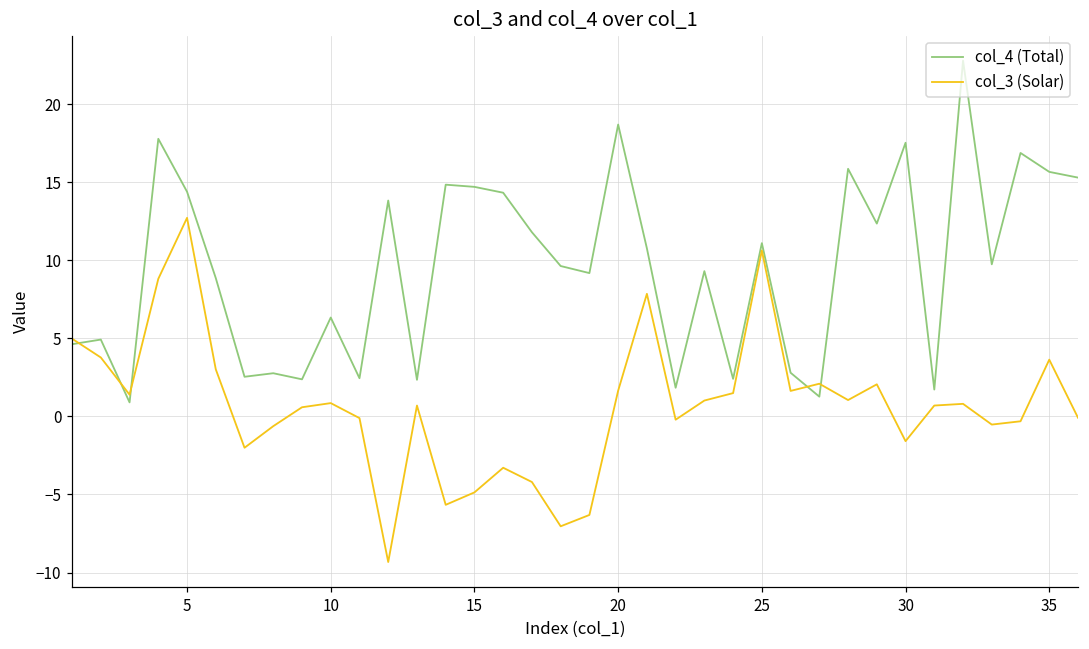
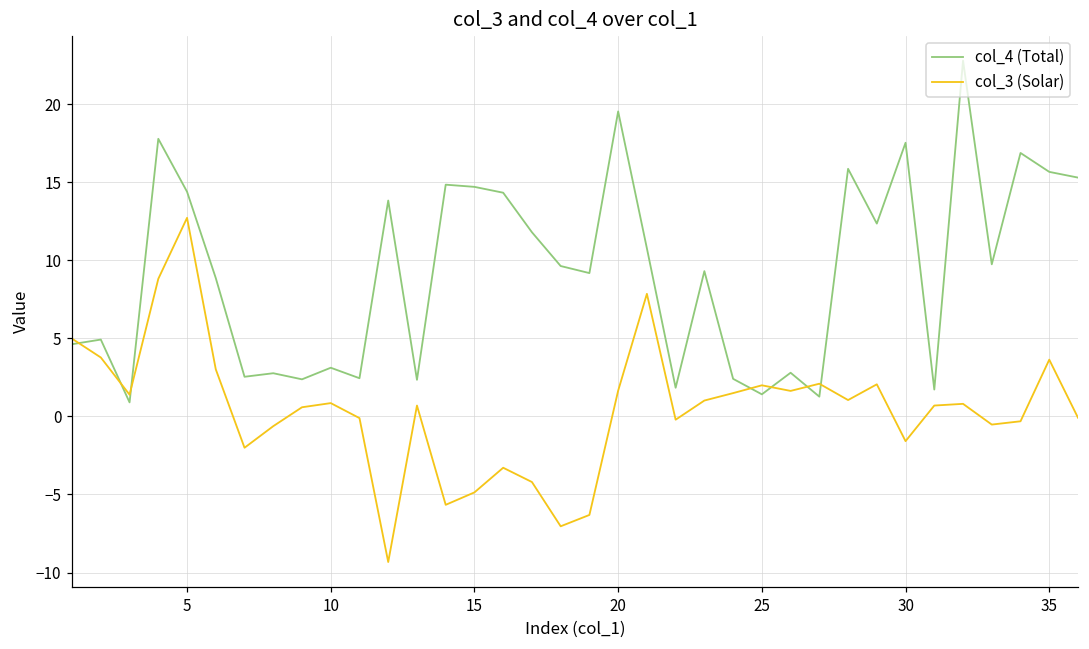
col_4 (Total), 10: 6.3 -> 3.1
col_4 (Total), 20: 18.7 -> 19.5
col_4 (Total), 25: 11.1 -> 1.4
col_3 (Solar), 25: 10.6 -> 2.0
